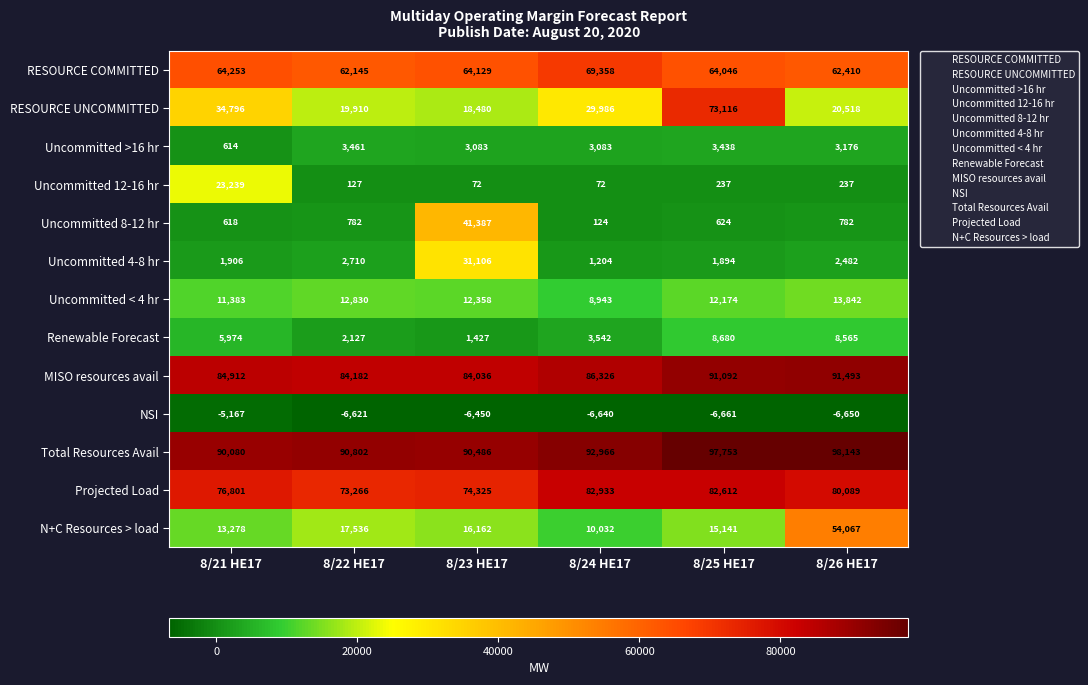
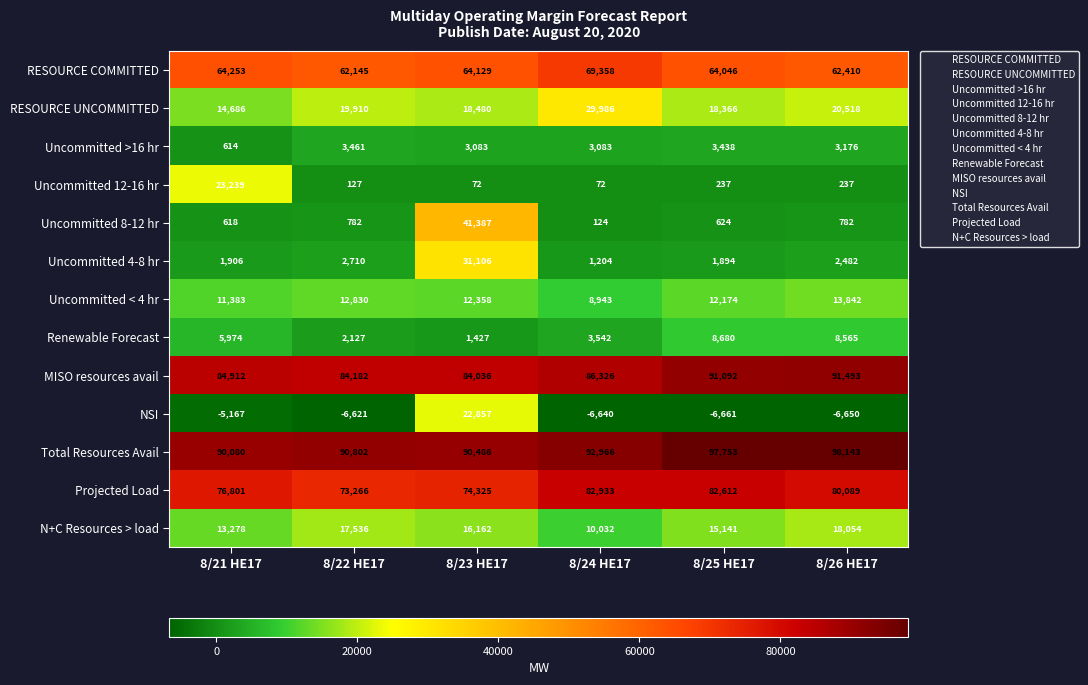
RESOURCE UNCOMMITTED, 8/21 HE17: 34,796 -> 14,686
RESOURCE UNCOMMITTED, 8/25 HE17: 73,116 -> 18,366
NSI, 8/23 HE17: -6,450 -> 22,857
N+C Resources > load, 8/26 HE17: 54,067 -> 18,054
